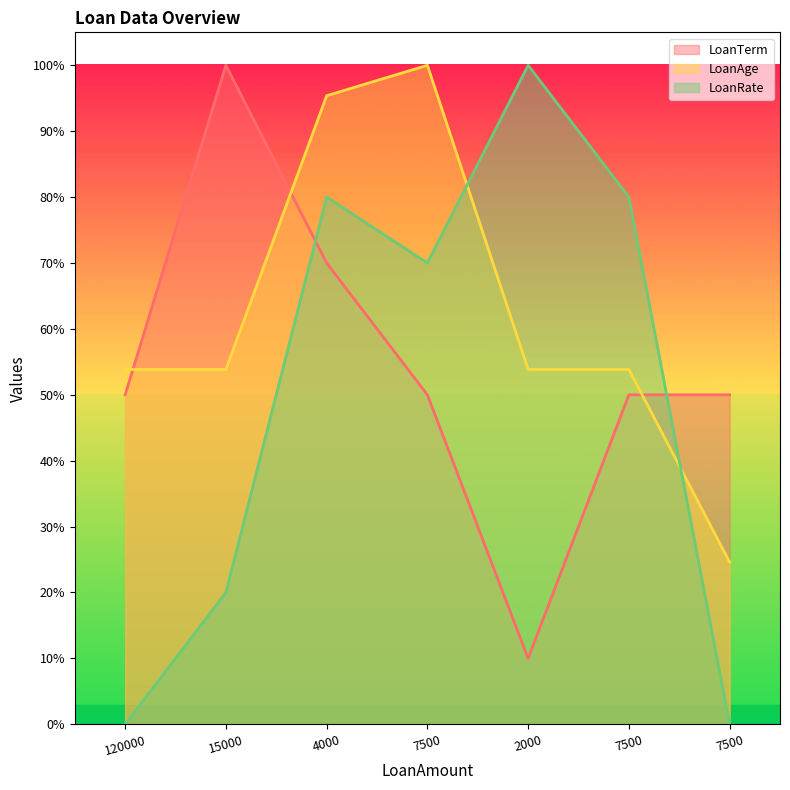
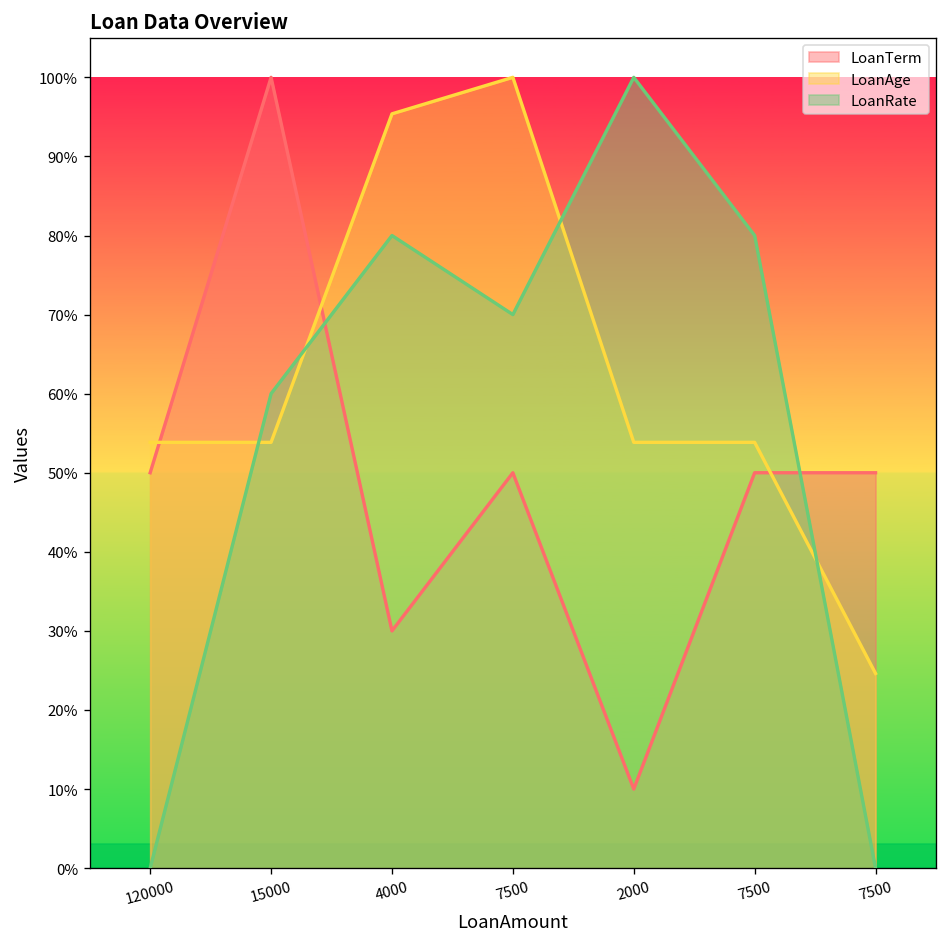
LoanRate, 15000: 20% -> 60%
LoanTerm, 4000: 70% -> 30%
